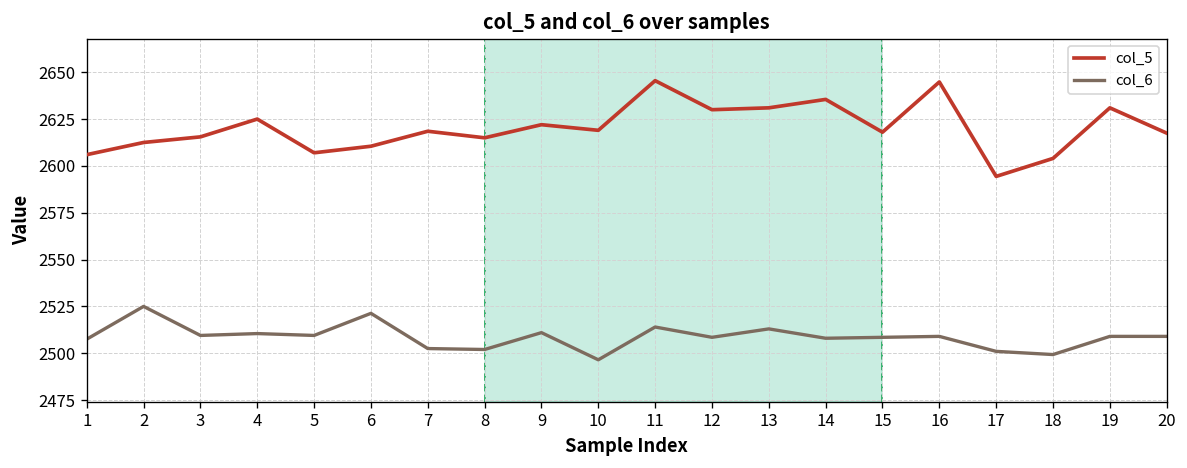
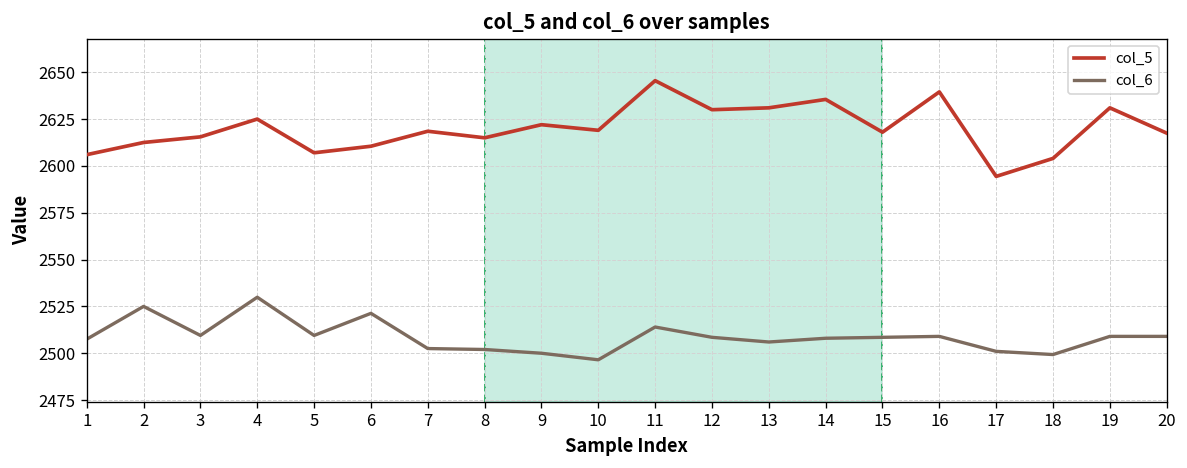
col_6, 4: 2511 -> 2530
col_6, 9: 2511 -> 2500
col_6, 13: 2513 -> 2506
col_5, 16: 2645 -> 2640
